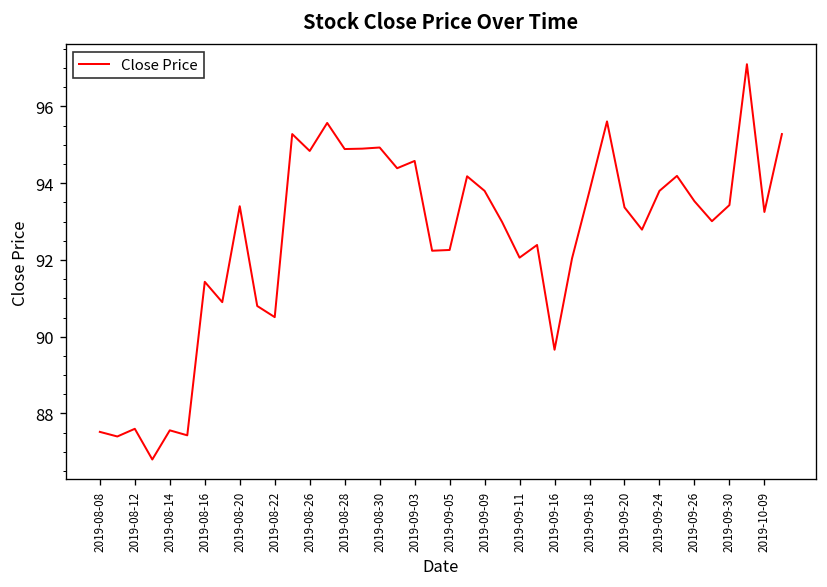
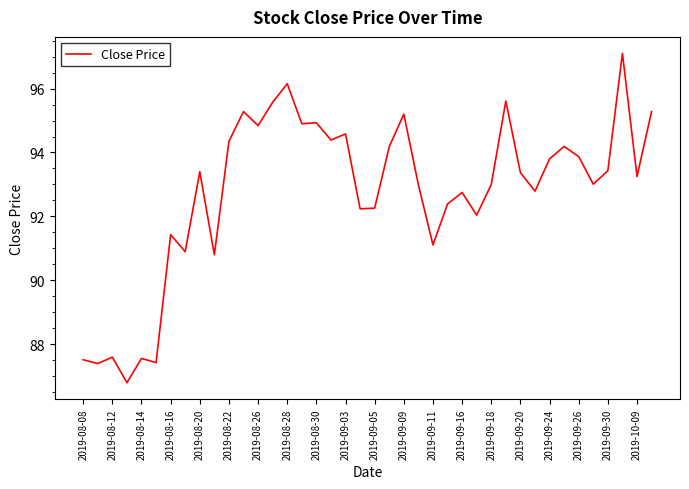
2019-08-22: 90.5 -> 94.4
2019-08-28: 94.9 -> 96.2
2019-09-09: 93.8 -> 95.2
2019-09-11: 92.1 -> 91.1
2019-09-16: 89.7 -> 92.8
2019-09-18: 93.8 -> 93.0
2019-09-26: 93.5 -> 93.9
